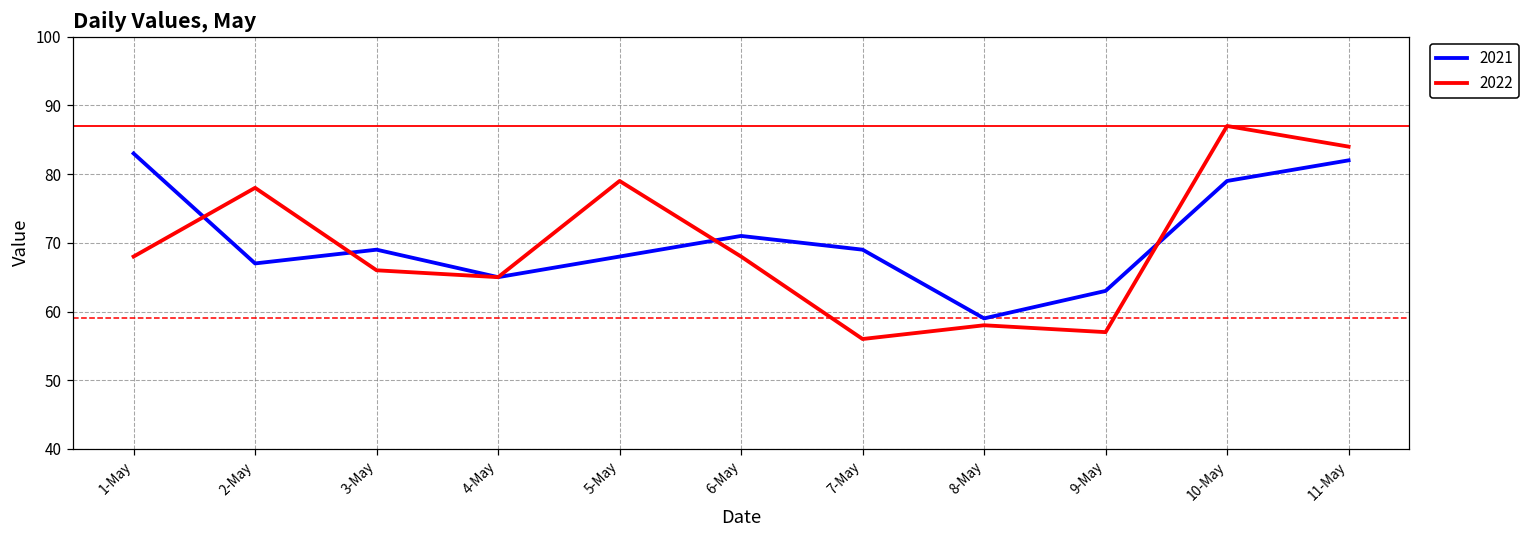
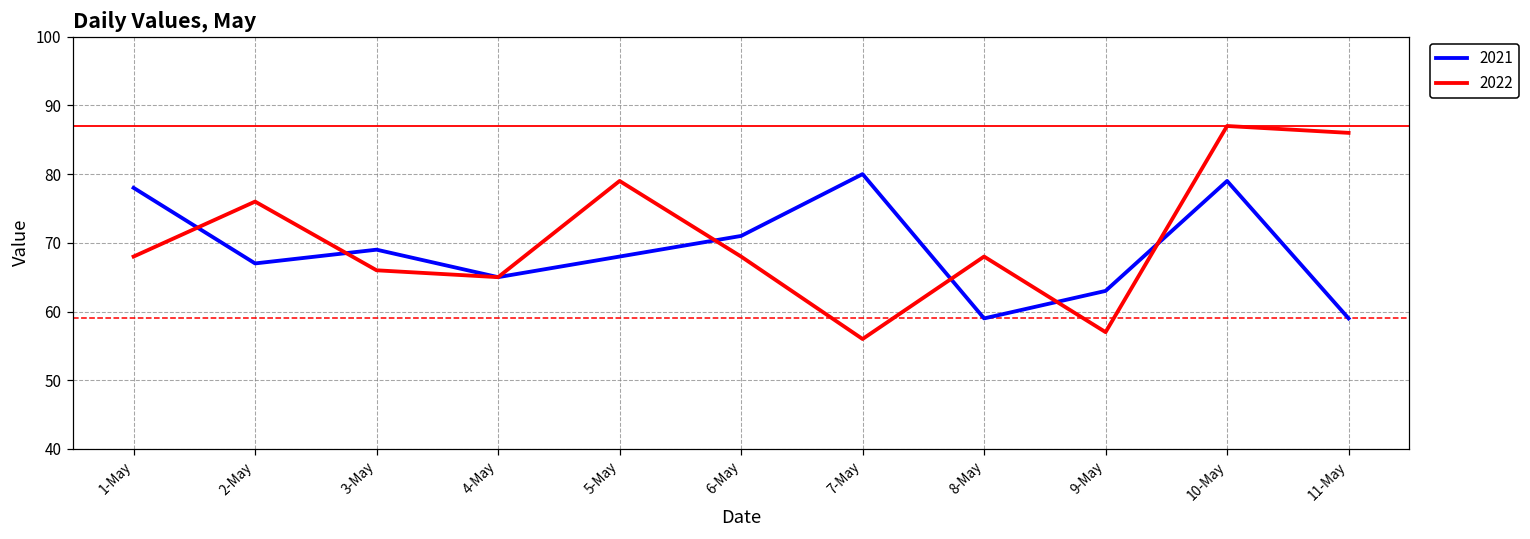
2021, 1-May: 83 -> 78
2022, 2-May: 78 -> 76
2021, 7-May: 69 -> 80
2022, 8-May: 58 -> 68
2021, 11-May: 82 -> 59
2022, 11-May: 84 -> 86
